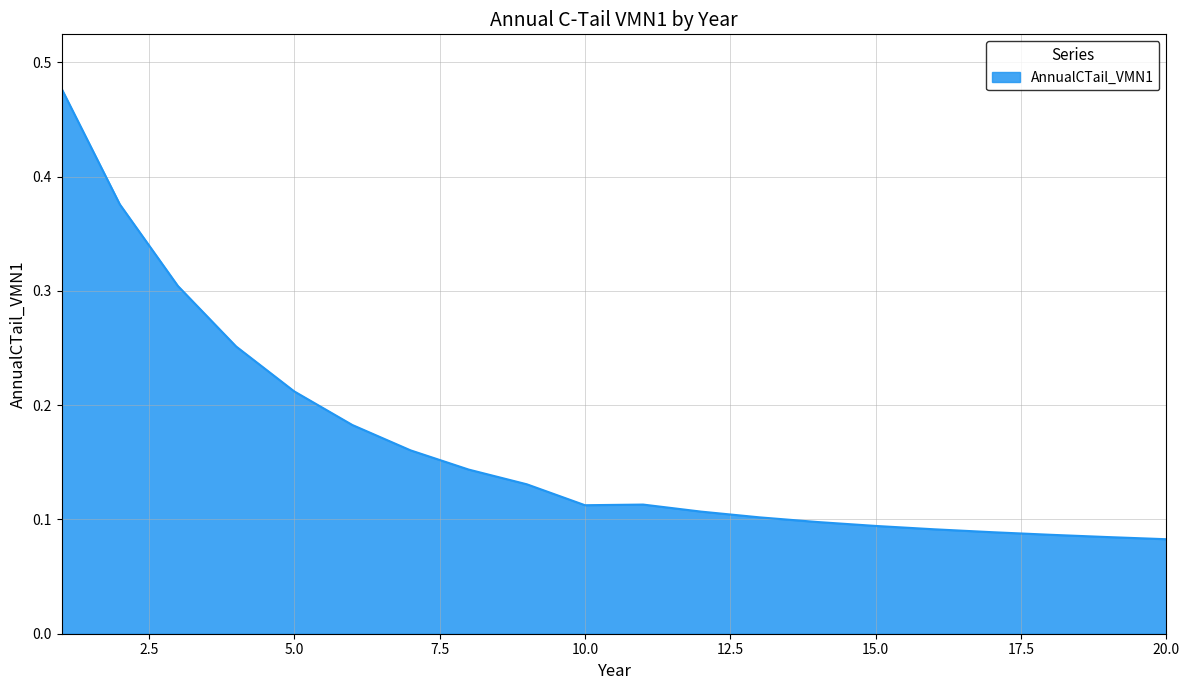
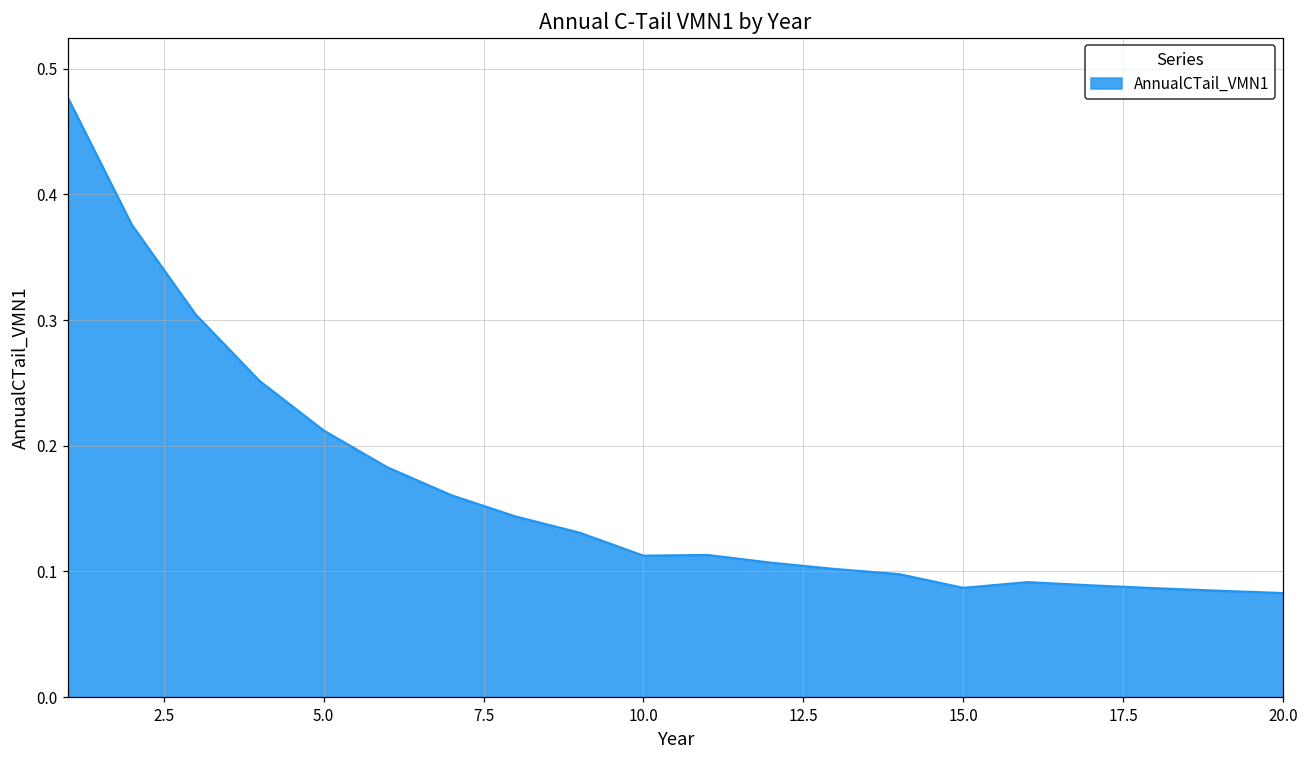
15.0: 0.094 -> 0.087
